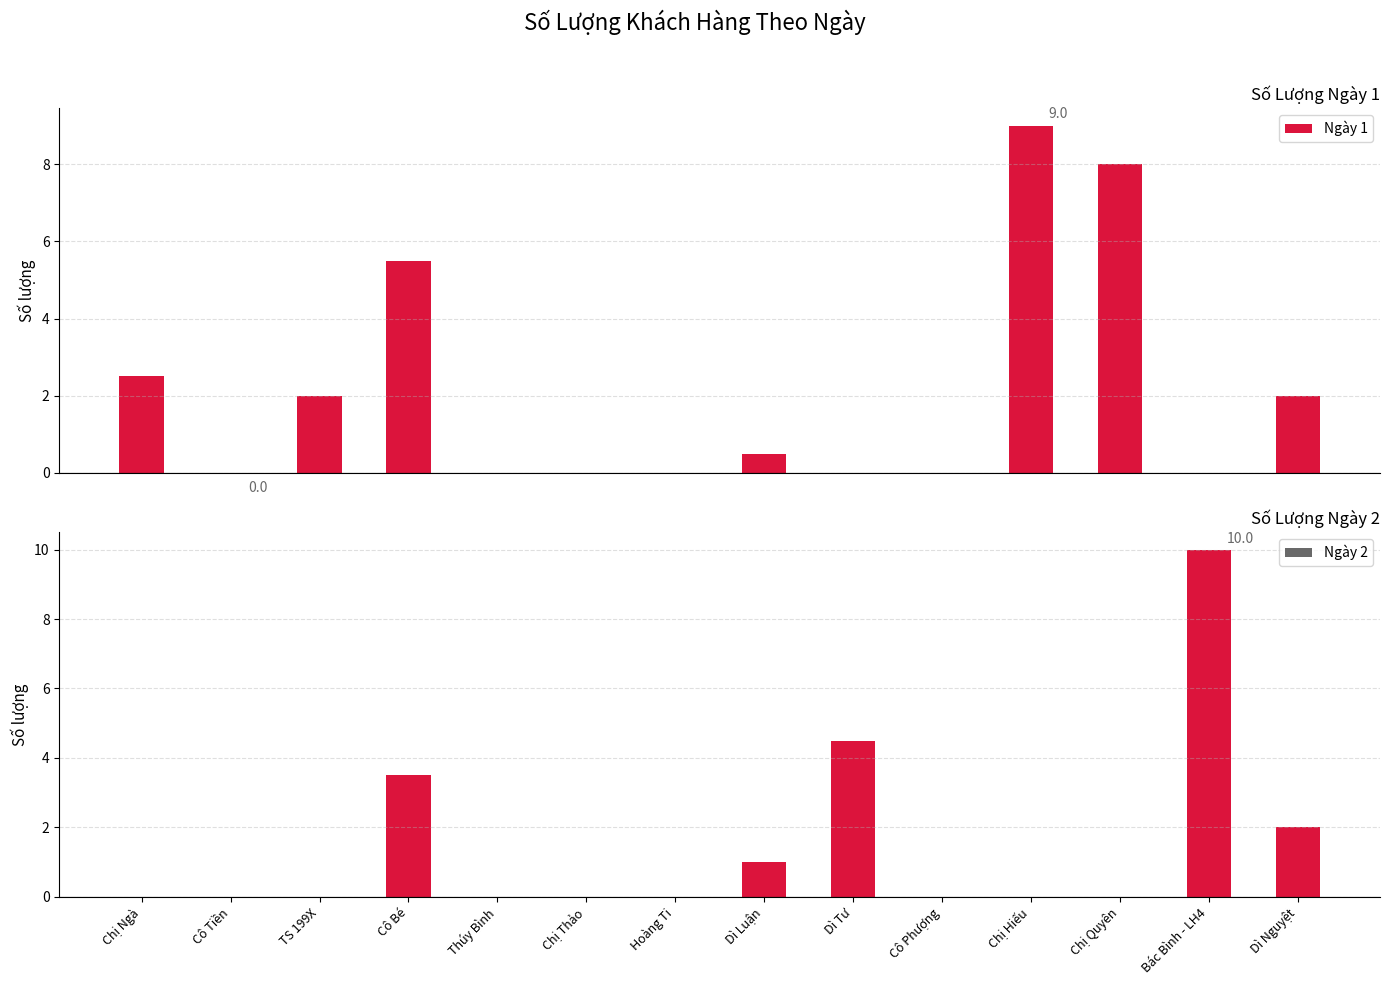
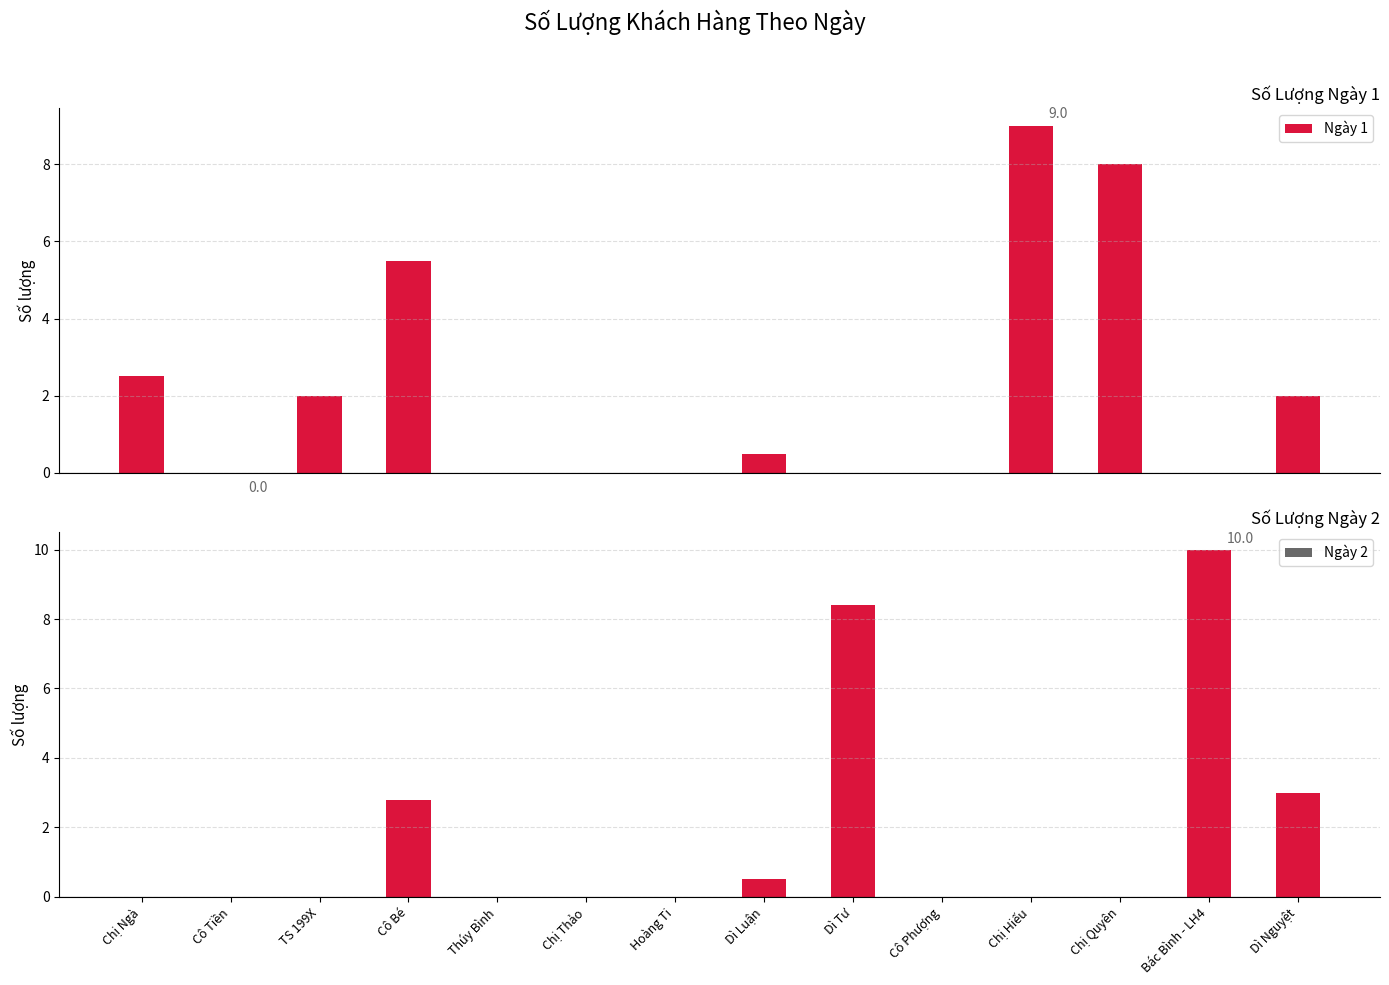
Số Lượng Ngày 2, Cô Bé: 3.5 -> 2.8
Số Lượng Ngày 2, Dì Luận: 1.0 -> 0.5
Số Lượng Ngày 2, Dì Tư: 4.5 -> 8.4
Số Lượng Ngày 2, Dì Nguyệt: 2 -> 3
